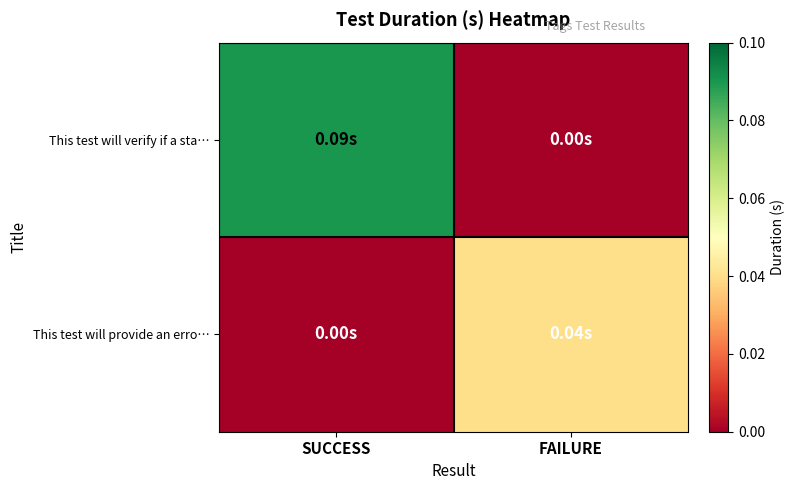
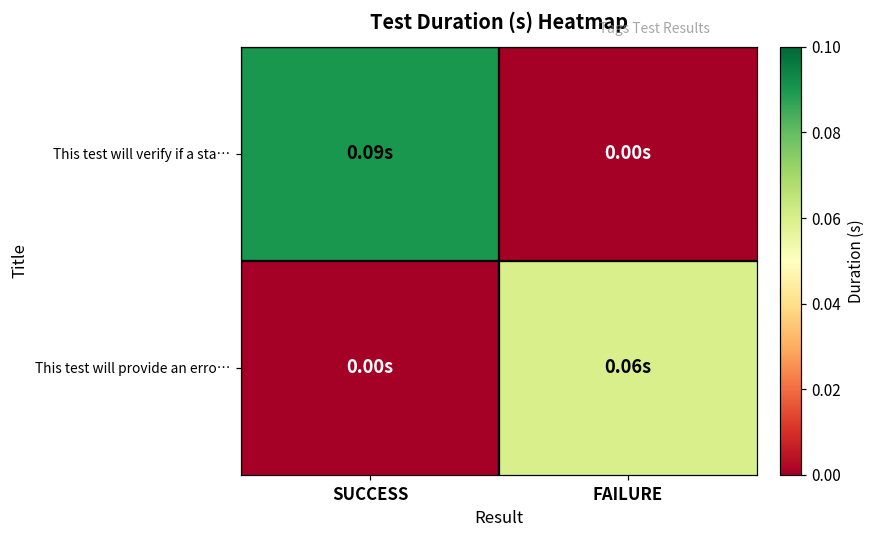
This test will provide an erro…, FAILURE: 0.04s -> 0.06s
